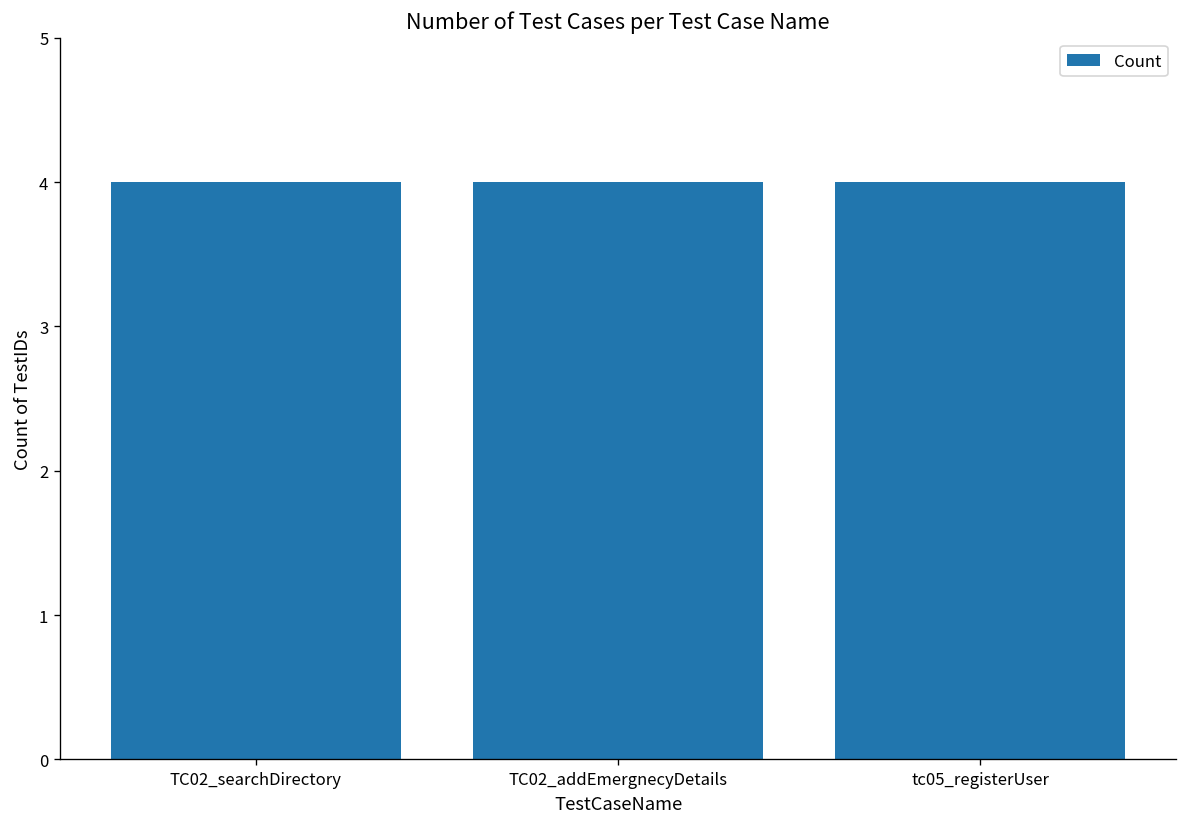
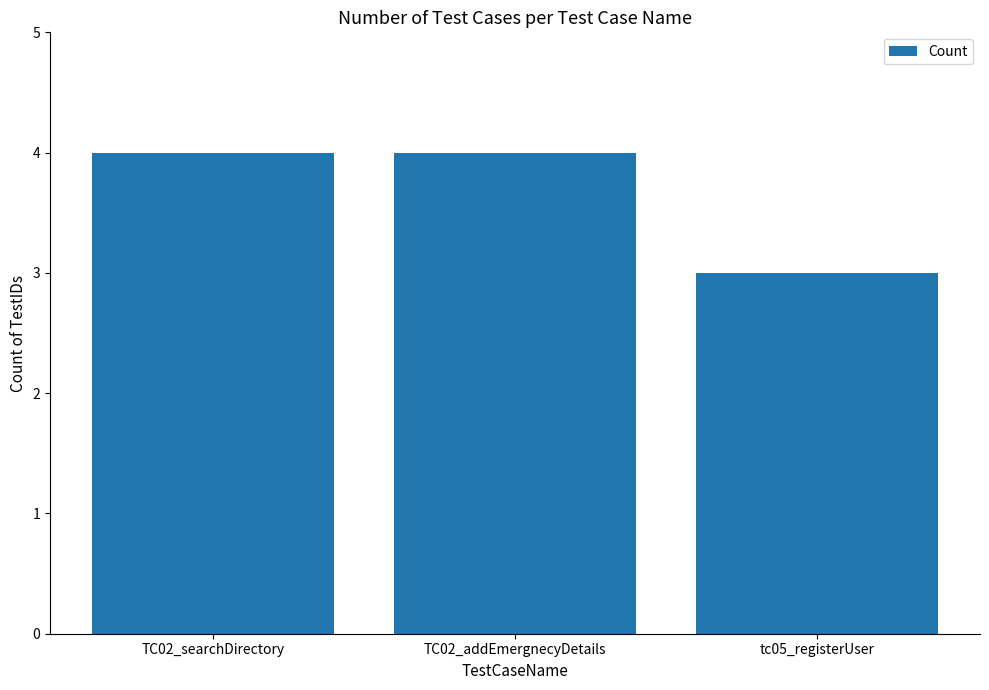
tc05_registerUser: 4 -> 3
